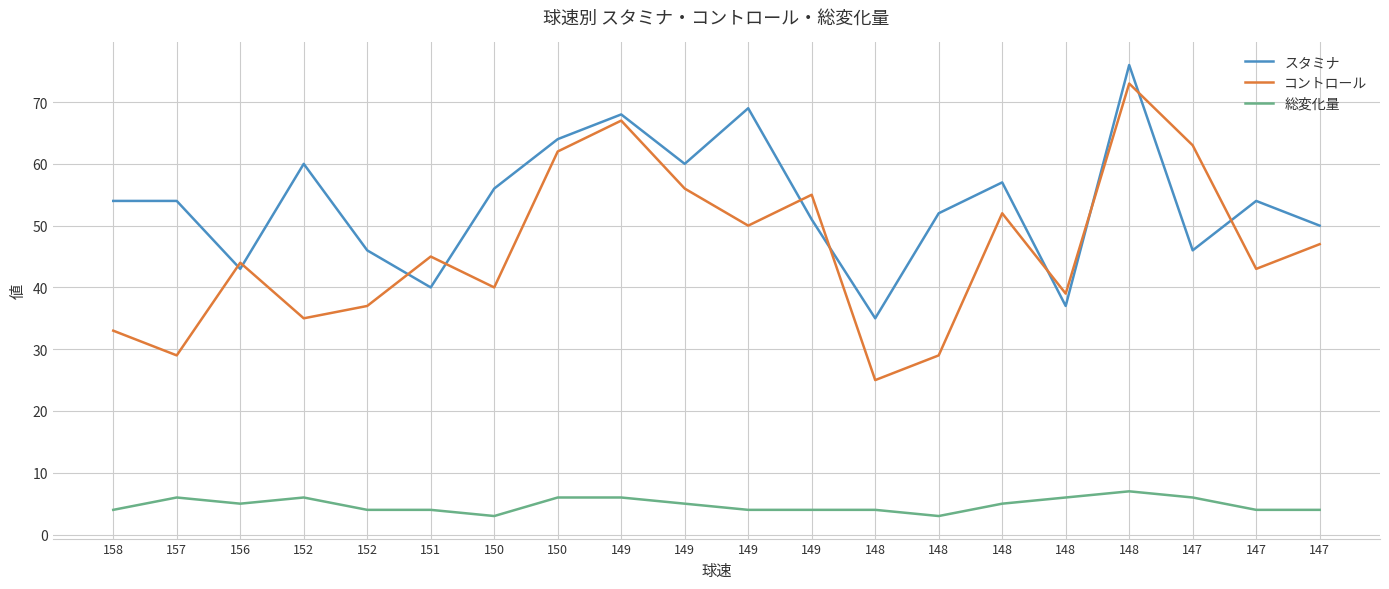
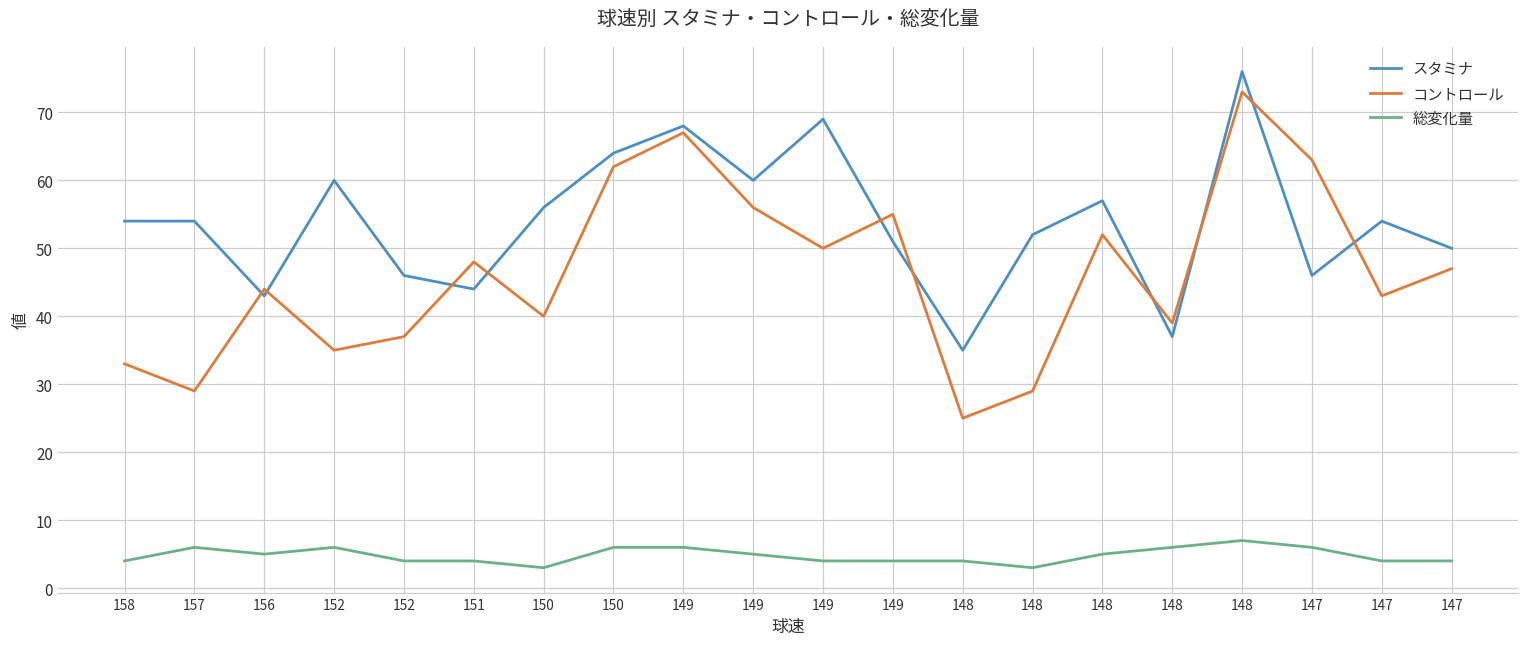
スタミナ, 151: 40 -> 44
コントロール, 151: 45 -> 48
